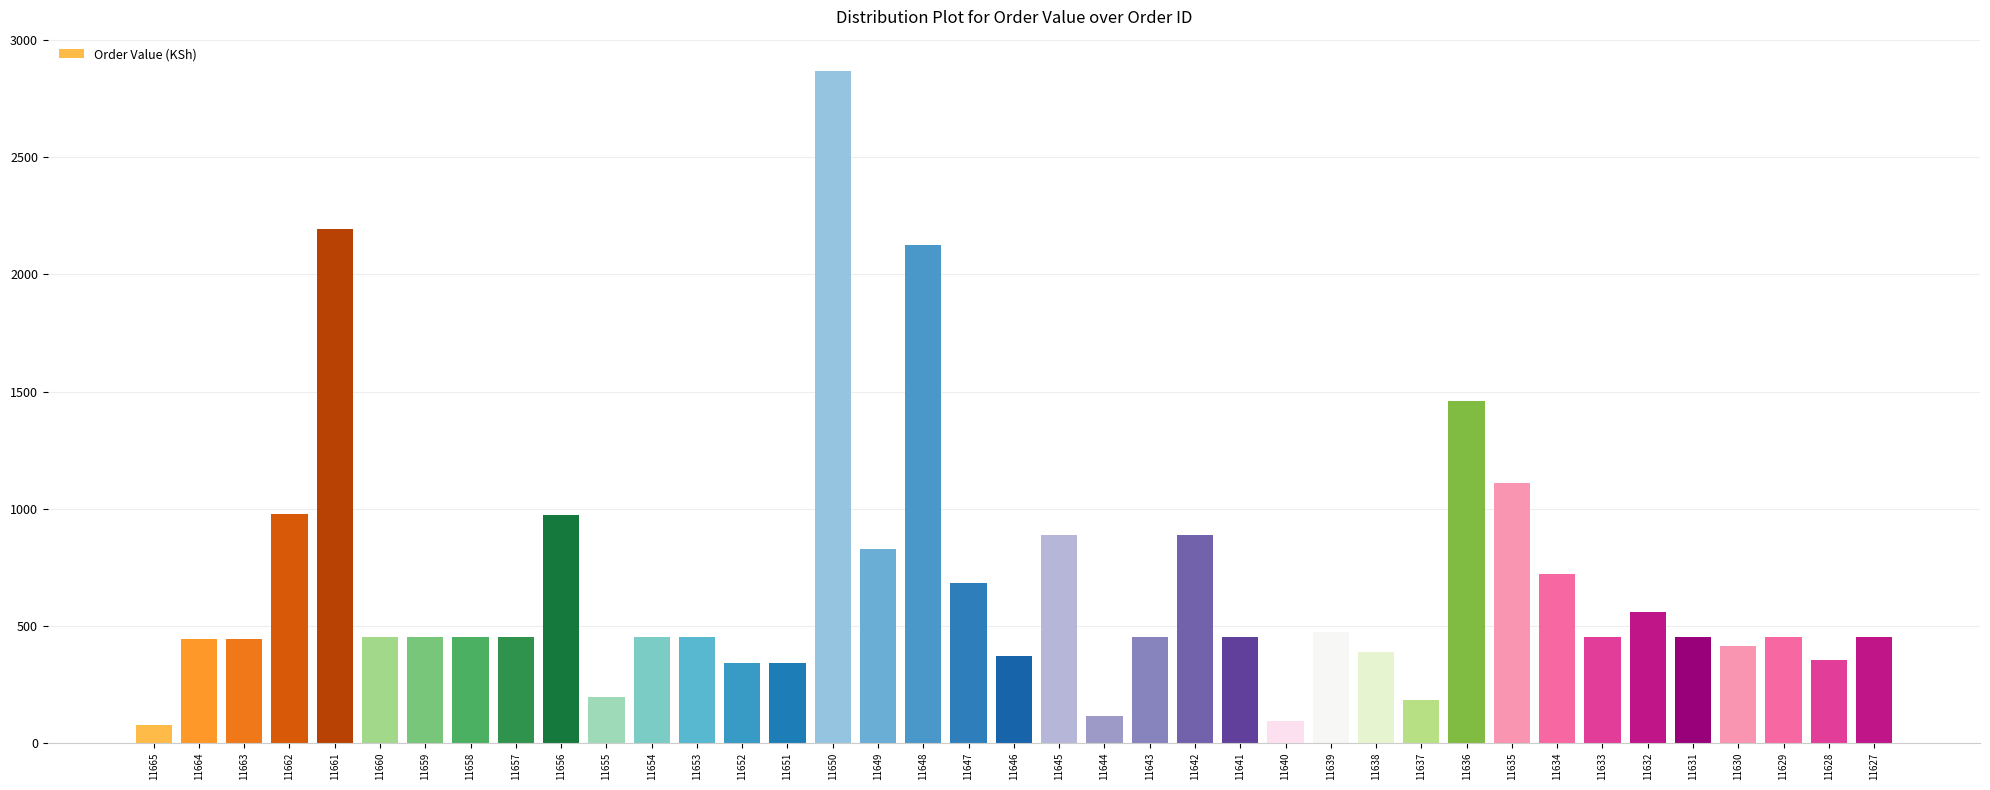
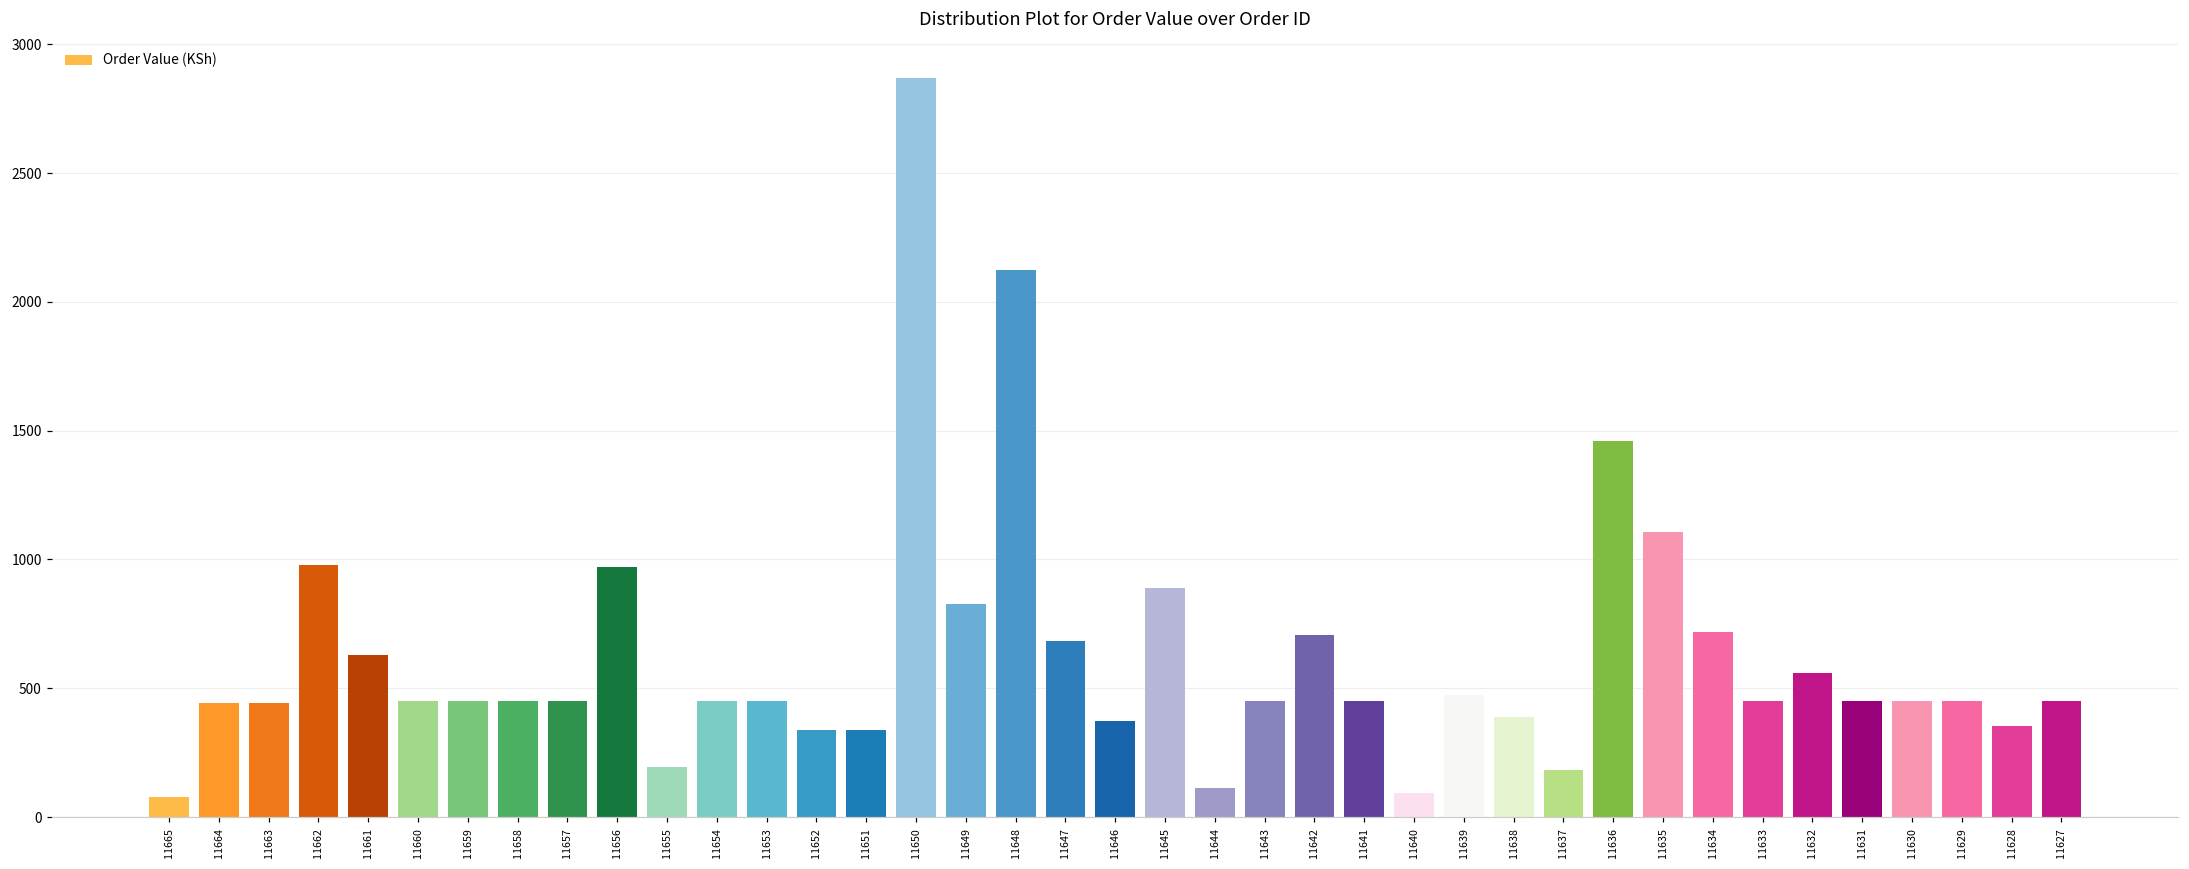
11661: 2200 -> 630
11642: 890 -> 710
11630: 410 -> 450
